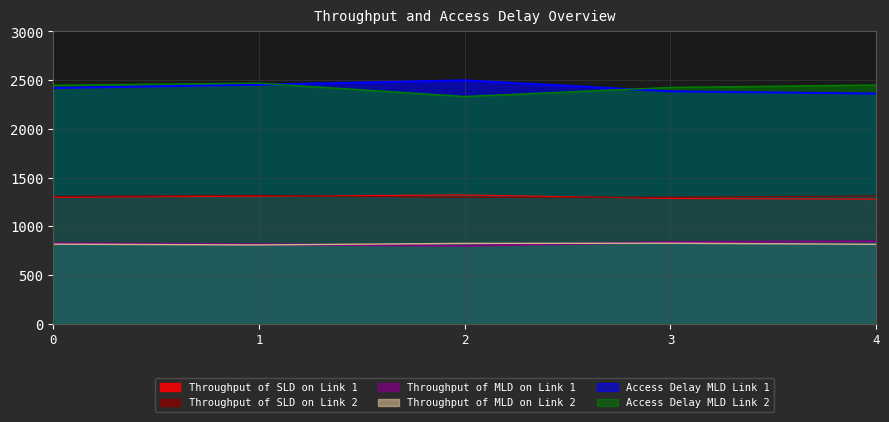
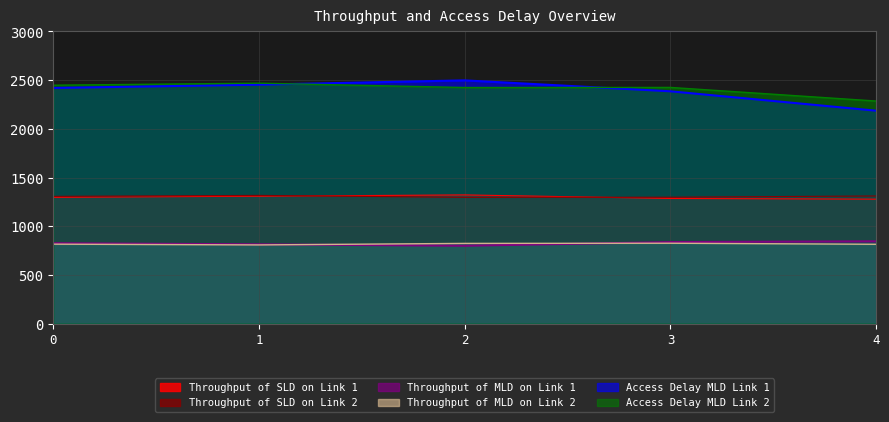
Access Delay MLD Link 2, 2: 2300 -> 2400
Access Delay MLD Link 1, 4: 2400 -> 2200
Access Delay MLD Link 2, 4: 2500 -> 2300
